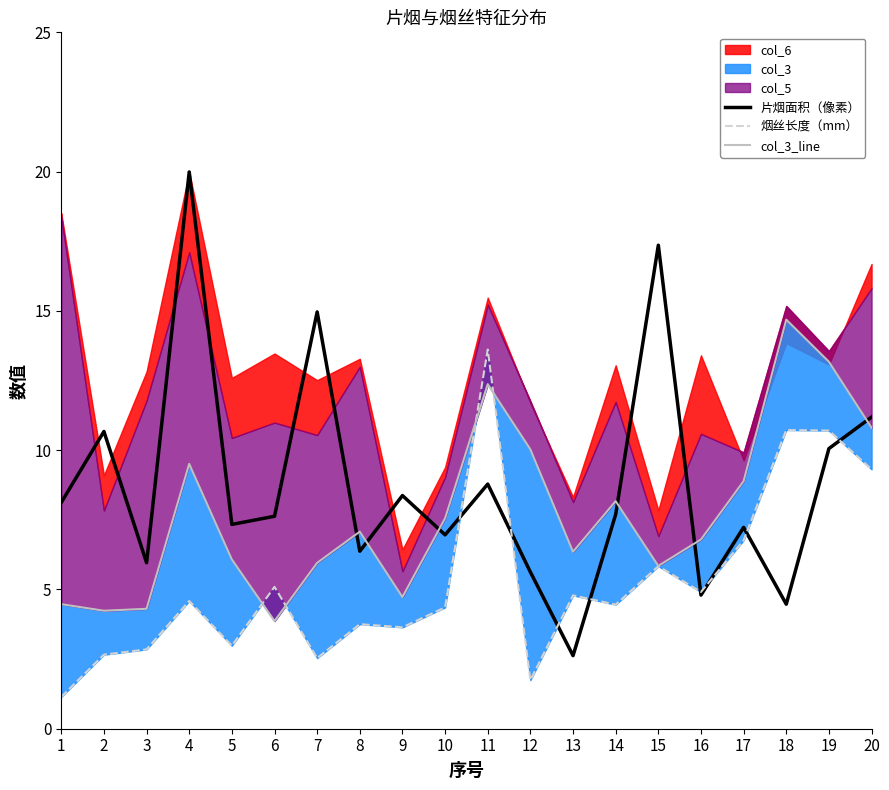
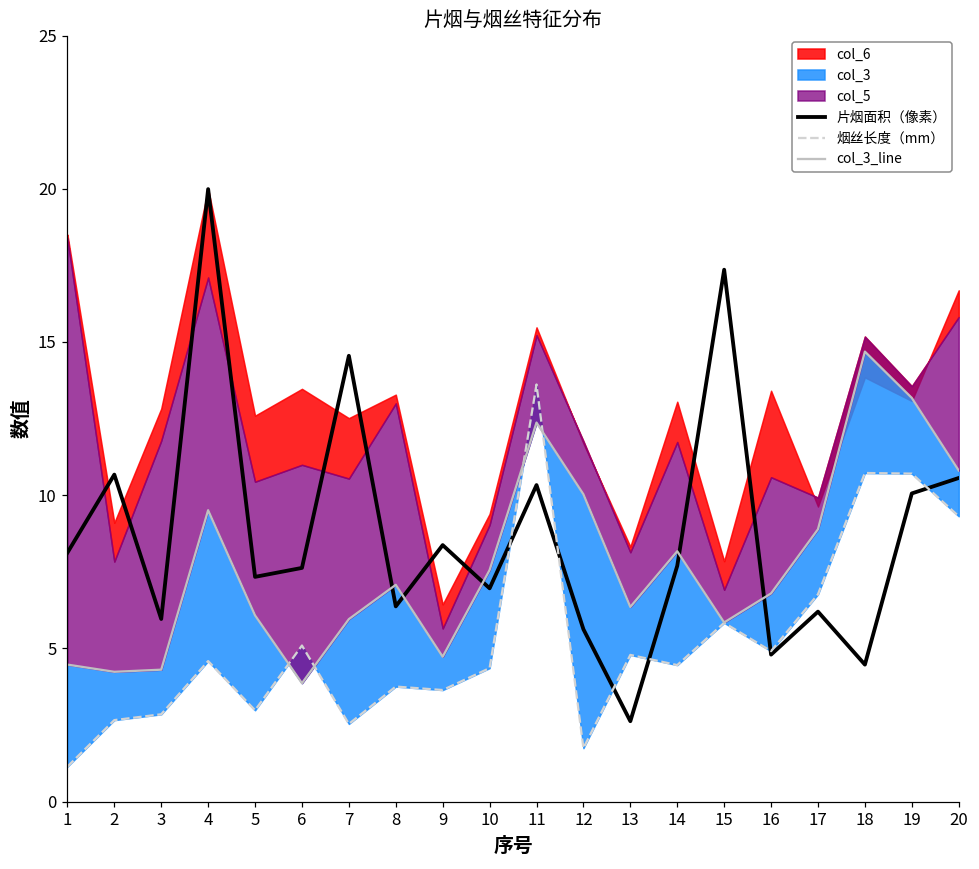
片烟面积（像素）, 7: 15.0 -> 14.5
片烟面积（像素）, 11: 8.8 -> 10.3
片烟面积（像素）, 17: 7.2 -> 6.2
片烟面积（像素）, 20: 11.2 -> 10.6
